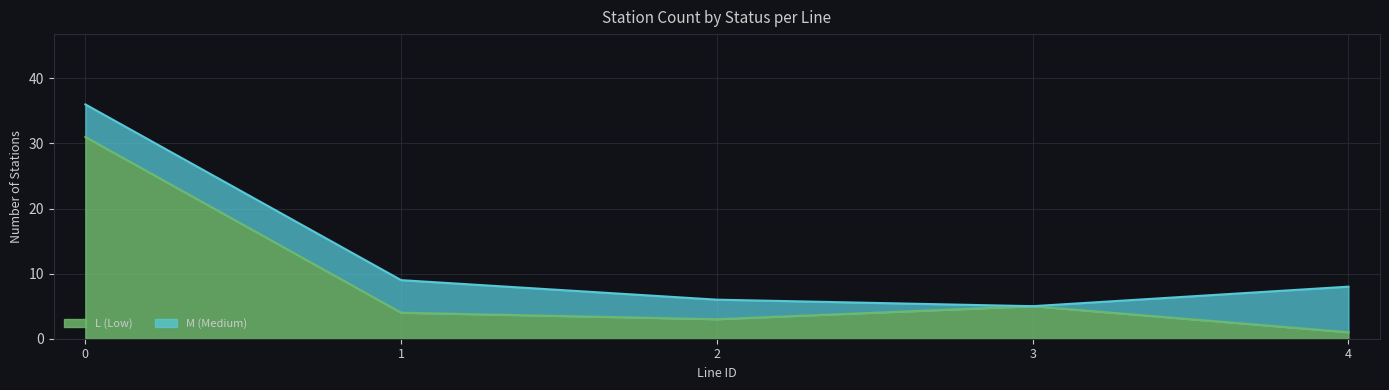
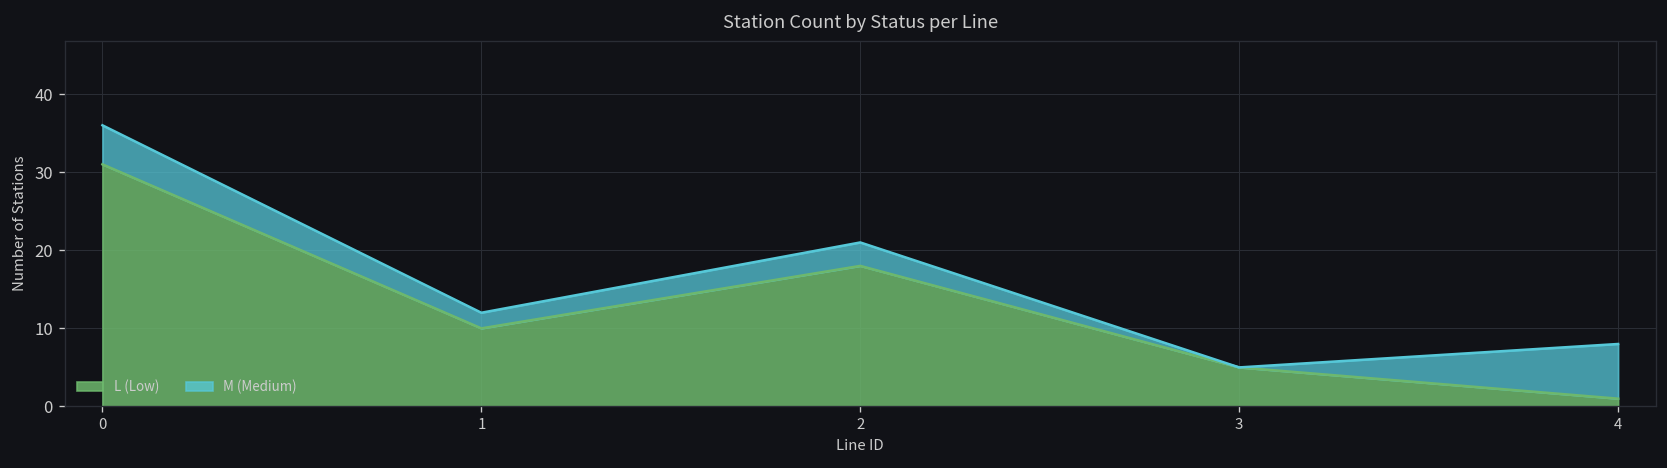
L (Low), 1: 4 -> 10
M (Medium), 1: 5 -> 2
L (Low), 2: 3 -> 18
